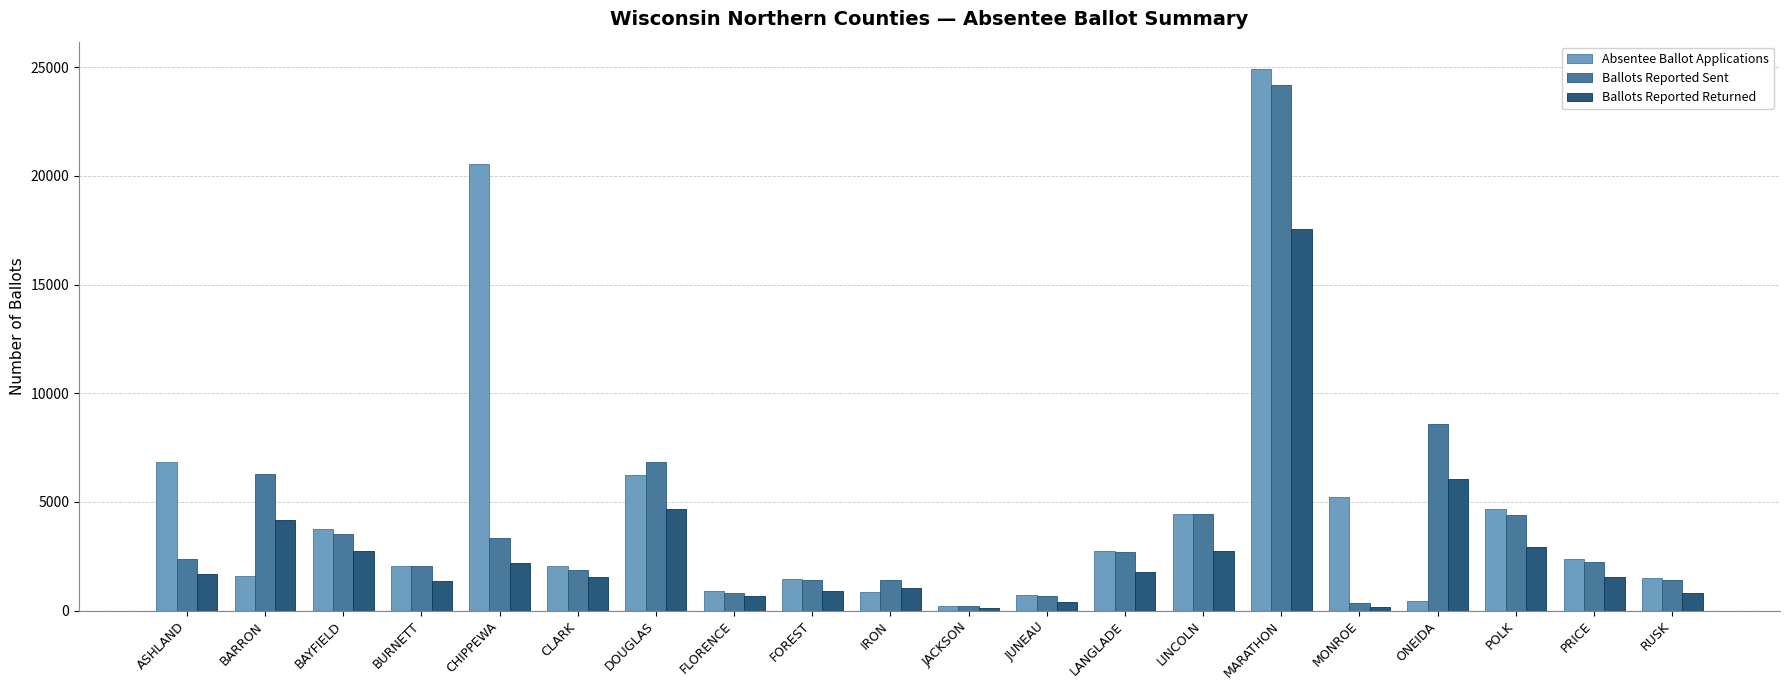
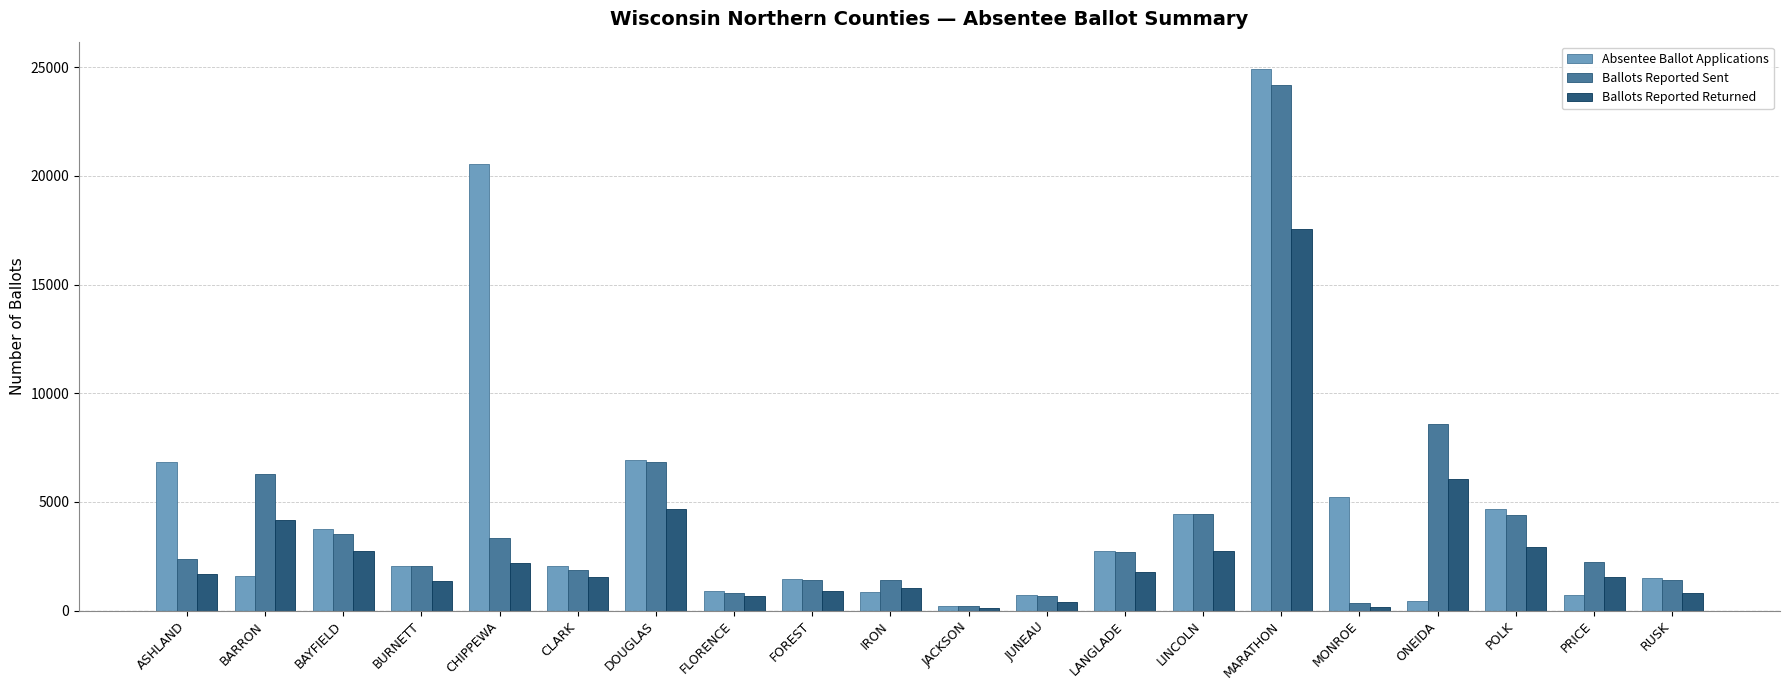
Absentee Ballot Applications, DOUGLAS: 6200 -> 6900
Absentee Ballot Applications, PRICE: 2400 -> 700
